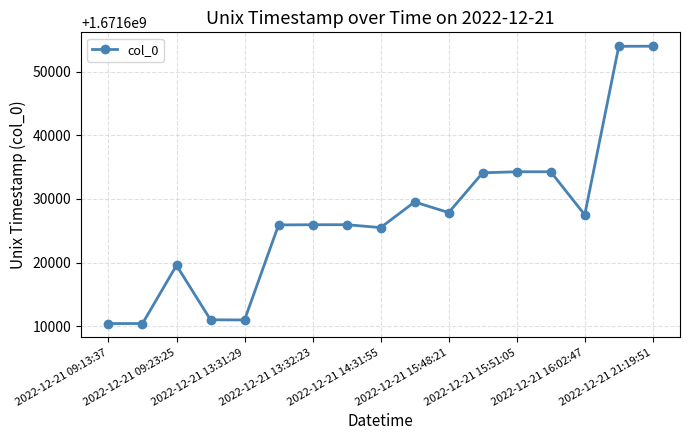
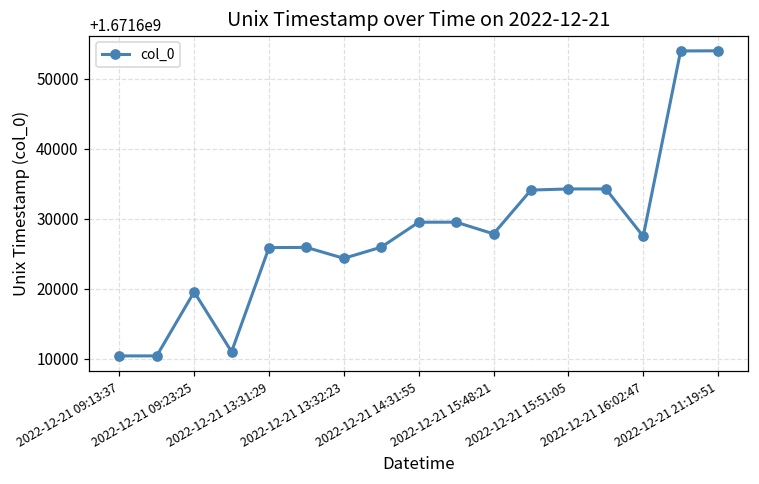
2022-12-21 13:31:29: 1671611000 -> 1671626000
2022-12-21 13:32:23: 1671626000 -> 1671624000
2022-12-21 14:31:55: 1671625000 -> 1671630000
